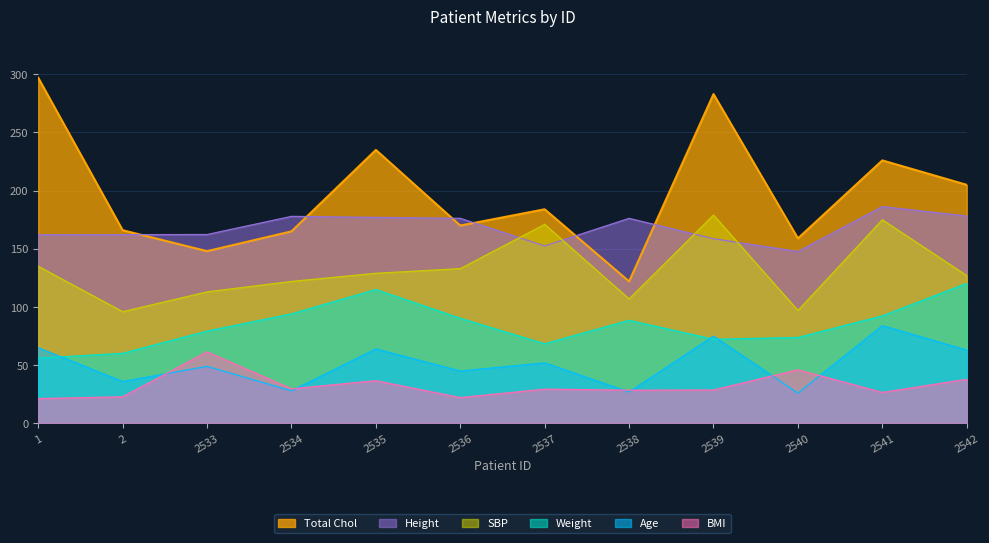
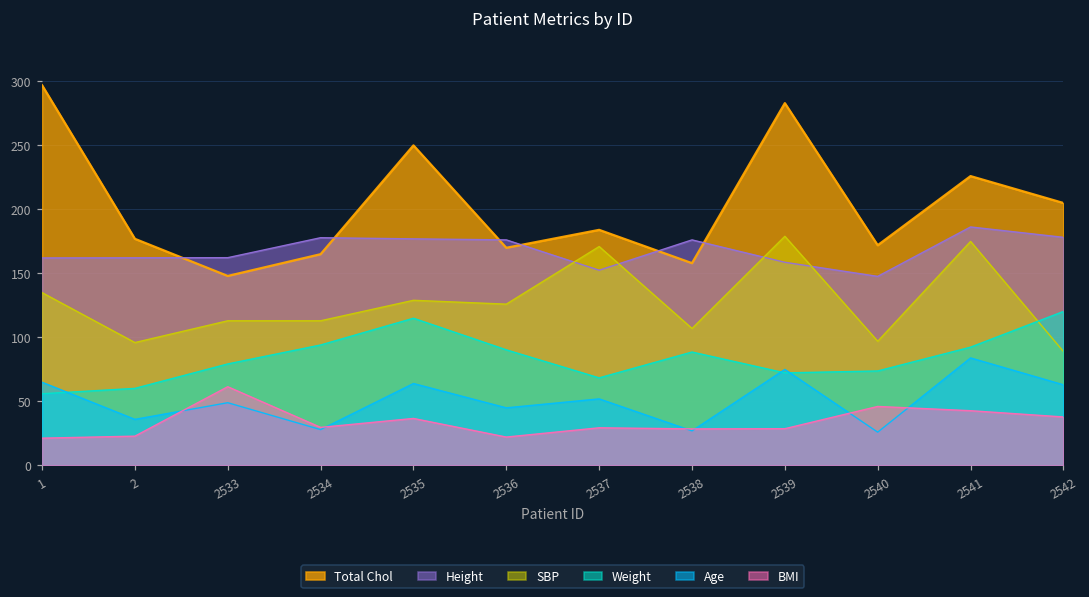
Total Chol, 2: 166 -> 177
SBP, 2534: 122 -> 113
Total Chol, 2535: 235 -> 250
SBP, 2536: 133 -> 126
Total Chol, 2538: 122 -> 158
Total Chol, 2540: 159 -> 172
BMI, 2541: 27 -> 43
SBP, 2542: 127 -> 89
